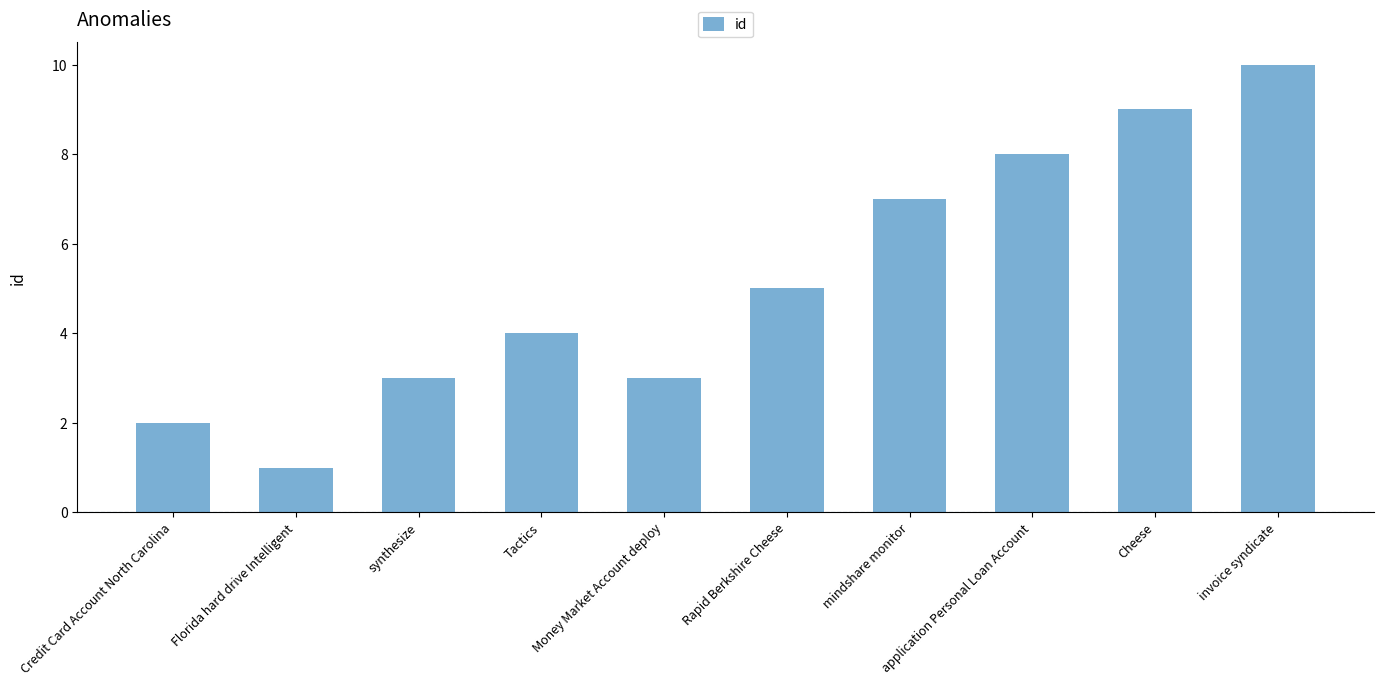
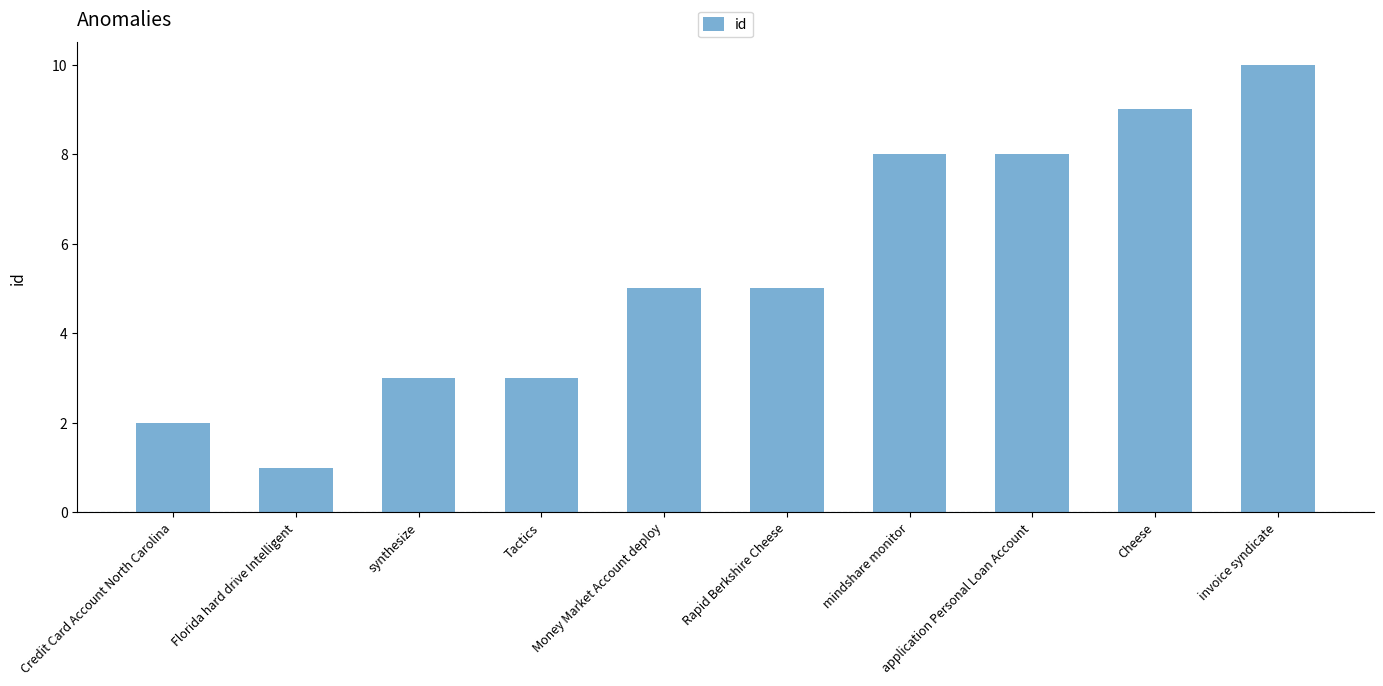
Tactics: 4 -> 3
Money Market Account deploy: 3 -> 5
mindshare monitor: 7 -> 8
